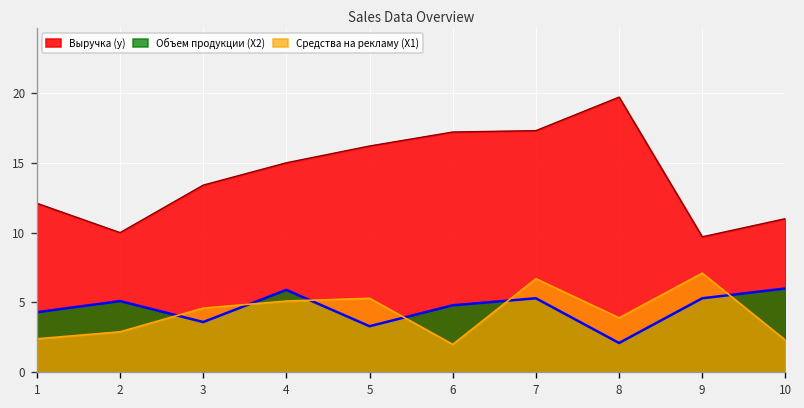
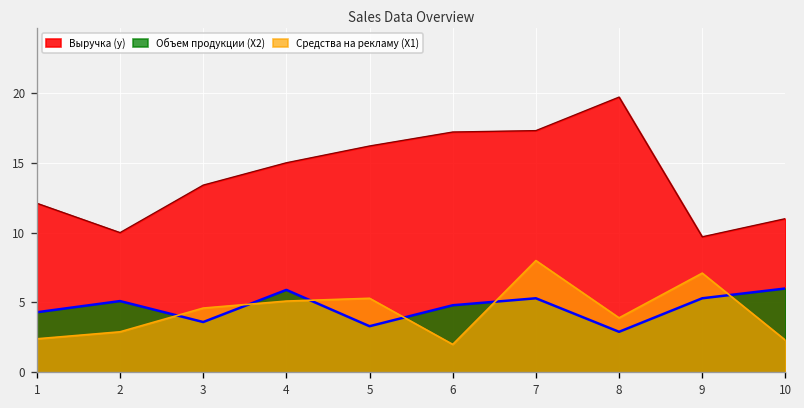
Средства на рекламу (X1), 7: 6.7 -> 8.0
Объем продукции (X2), 8: 2.1 -> 2.9
